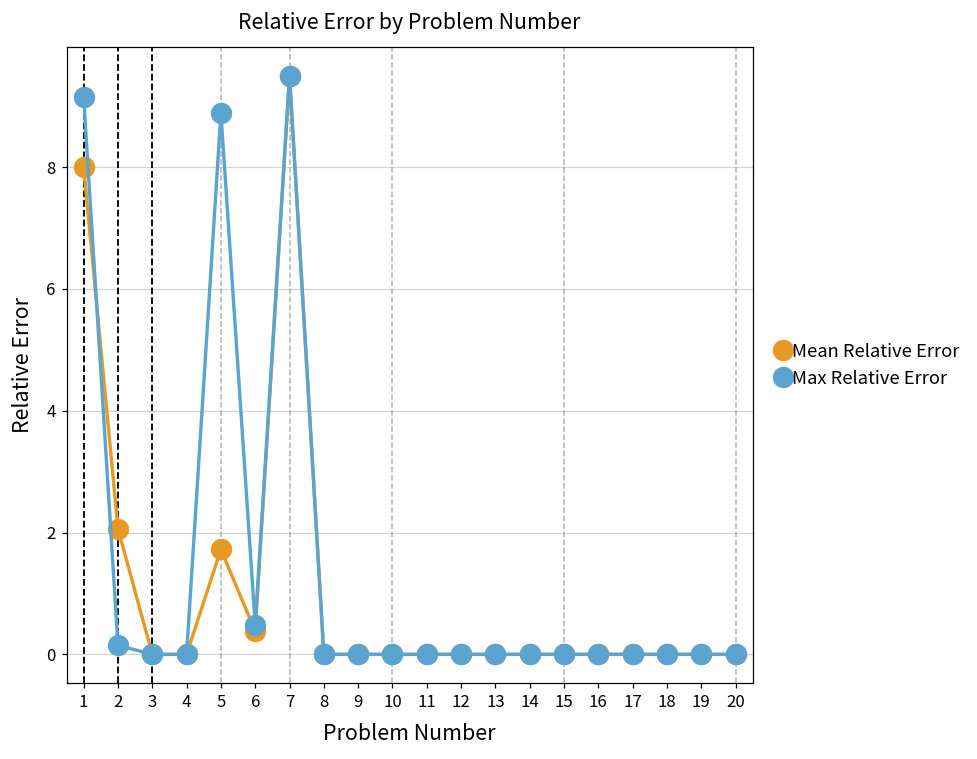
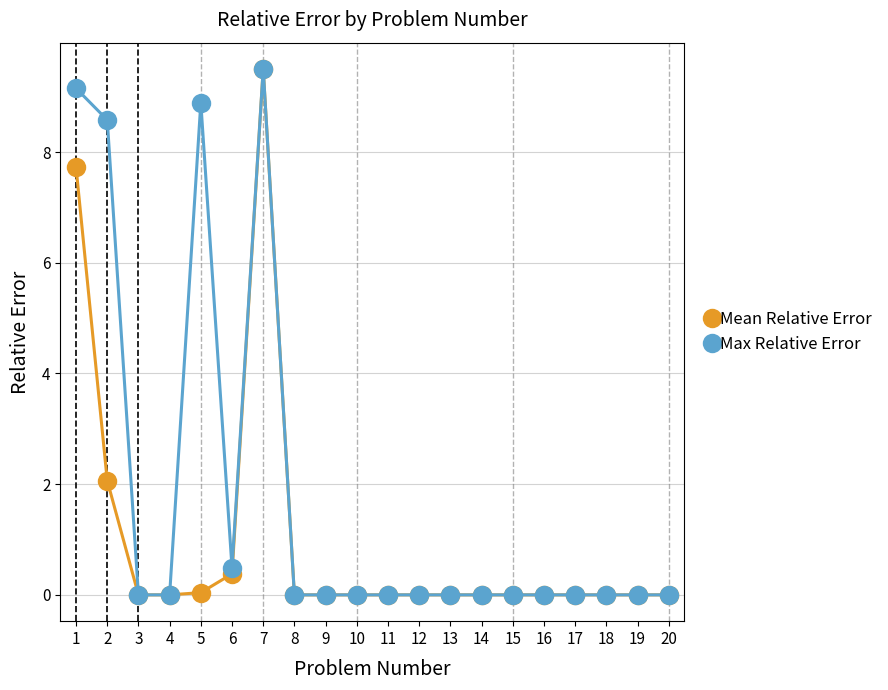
Mean Relative Error, 1: 8.0 -> 7.7
Max Relative Error, 2: 0.1 -> 8.6
Mean Relative Error, 5: 1.7 -> 0.0
